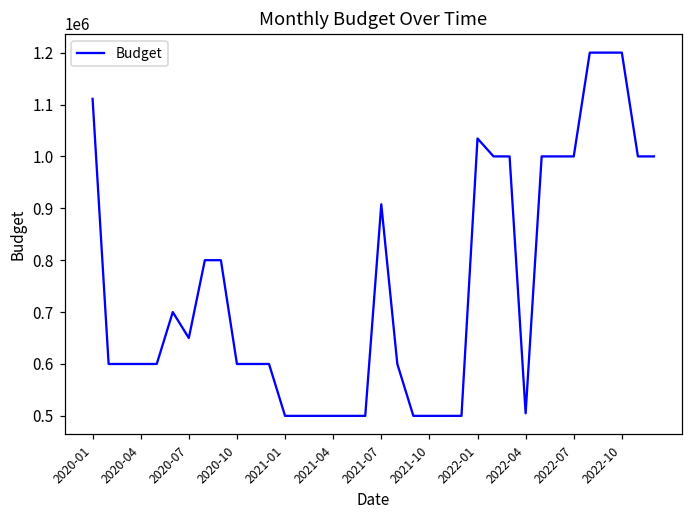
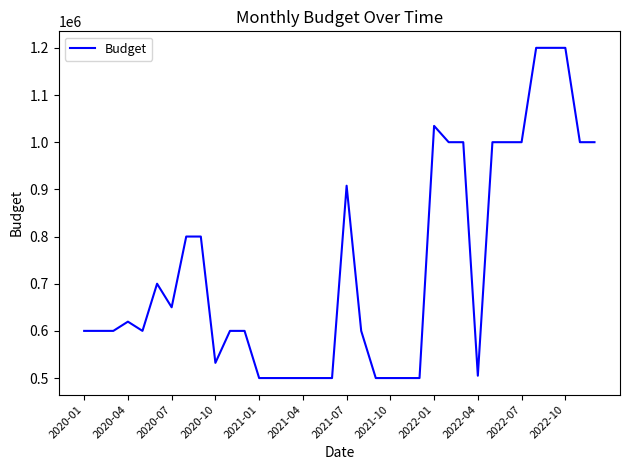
2020-01: 1110000 -> 600000
2020-04: 600000 -> 620000
2020-10: 600000 -> 530000
